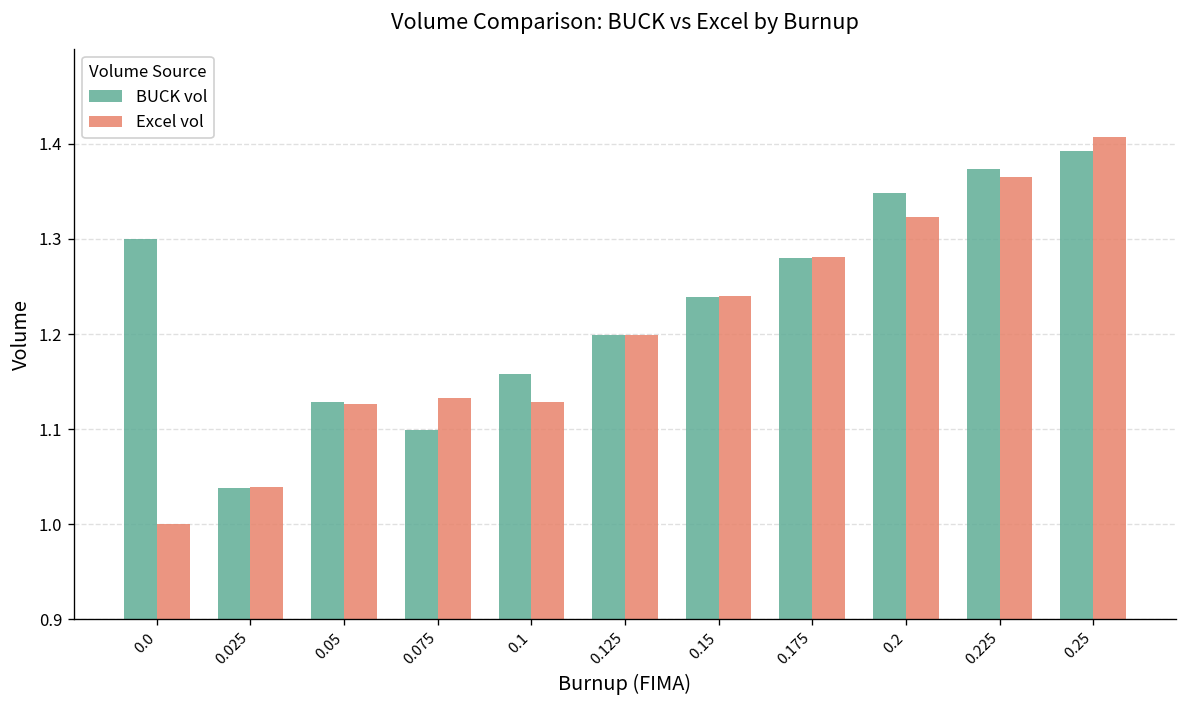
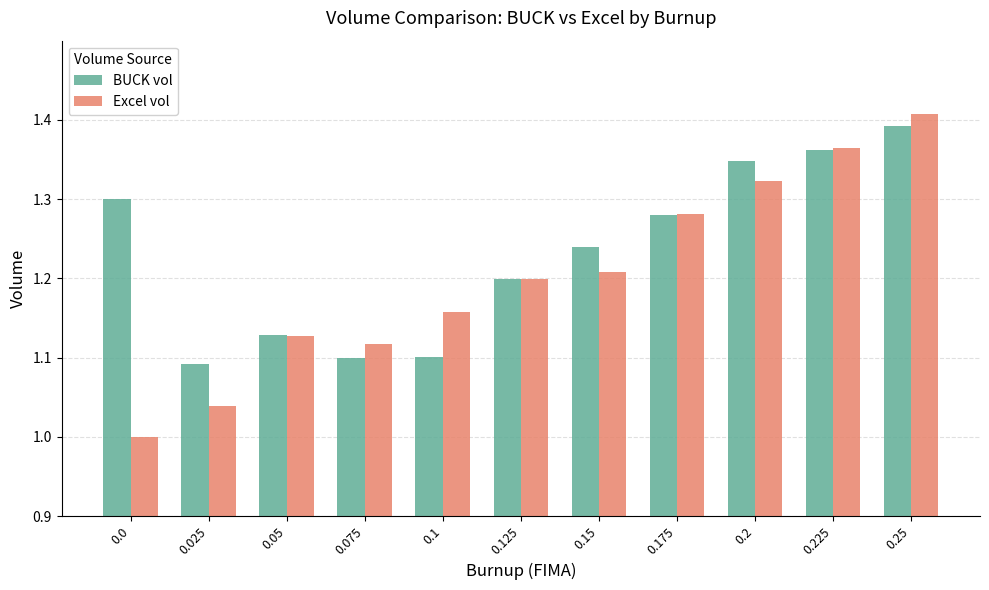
BUCK vol, 0.025: 1.04 -> 1.09
Excel vol, 0.075: 1.13 -> 1.12
BUCK vol, 0.1: 1.16 -> 1.10
Excel vol, 0.1: 1.13 -> 1.16
Excel vol, 0.15: 1.24 -> 1.21
BUCK vol, 0.225: 1.37 -> 1.36
